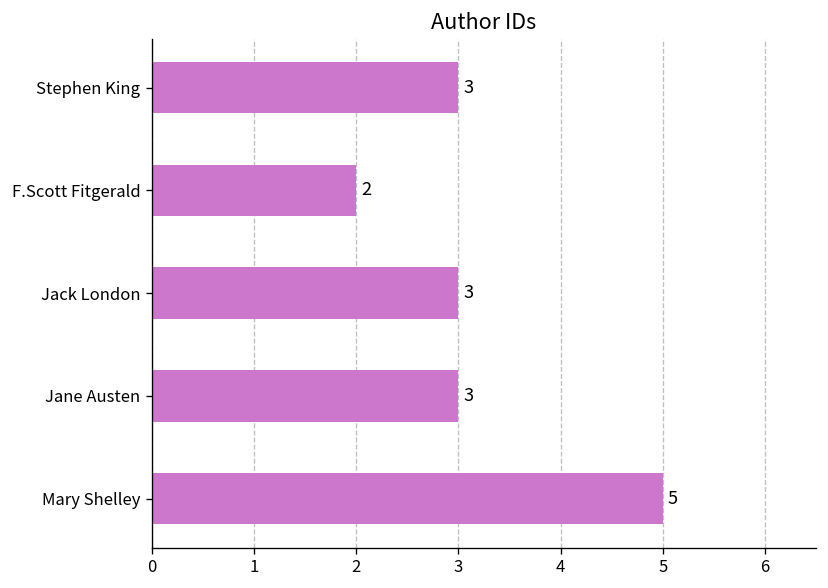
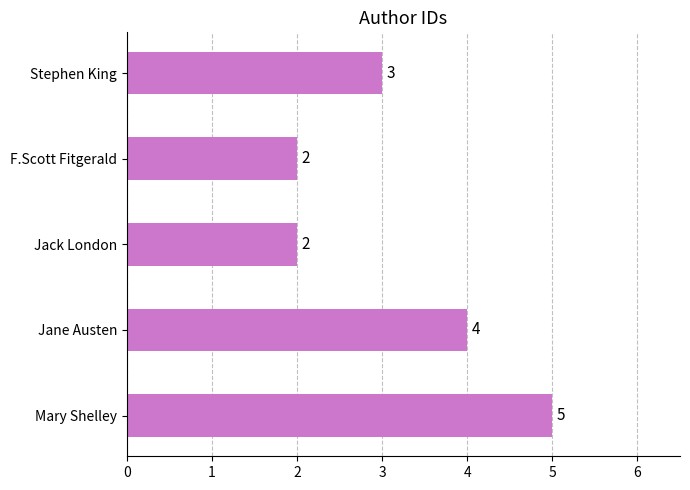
Jack London: 3 -> 2
Jane Austen: 3 -> 4
